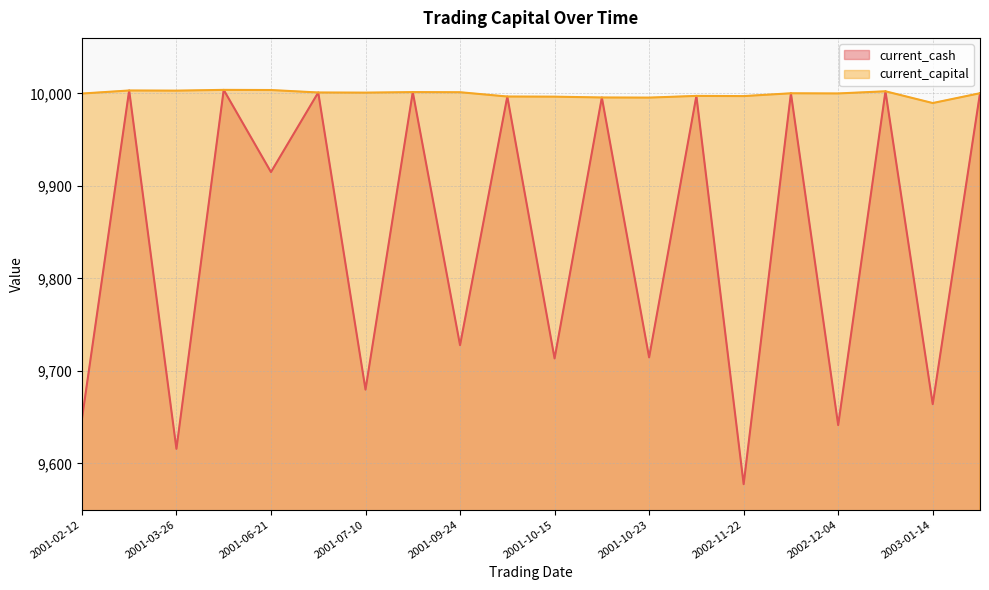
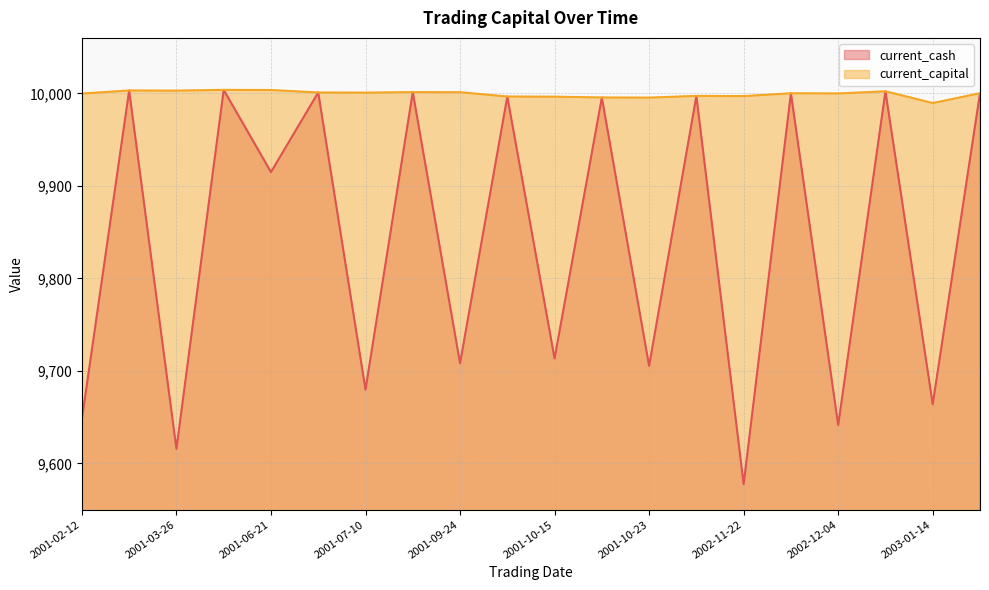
current_cash, 2001-09-24: 9,730 -> 9,710
current_cash, 2001-10-23: 9,715 -> 9,705
